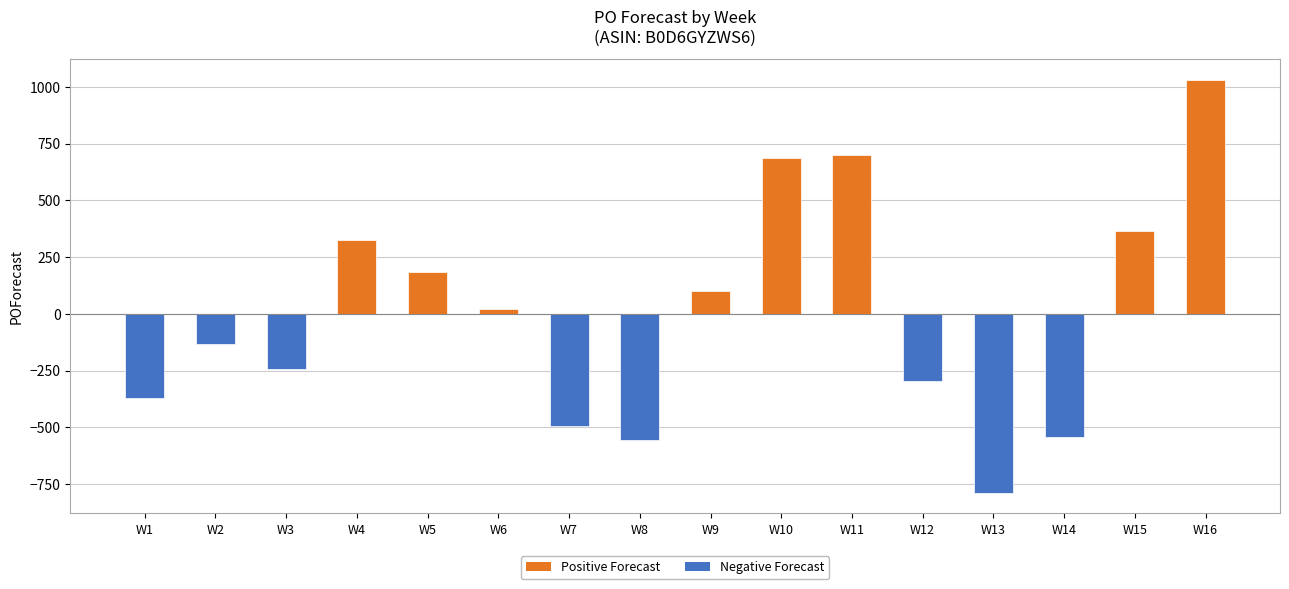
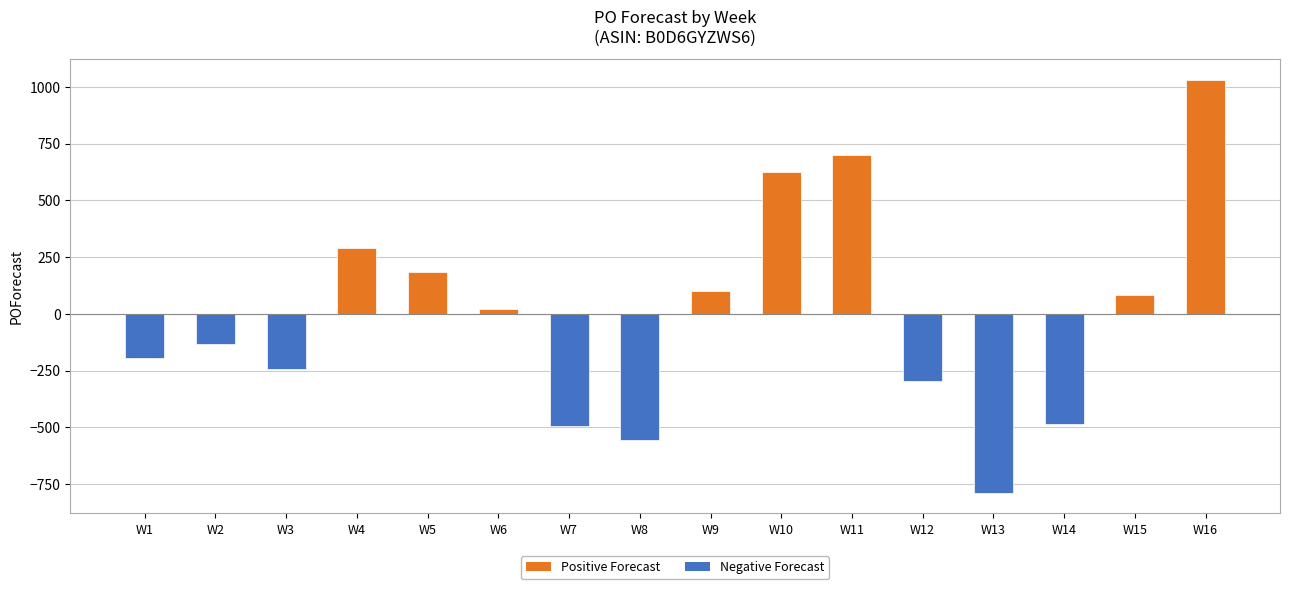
W1: -370 -> -190
W4: 320 -> 290
W10: 690 -> 620
W14: -540 -> -490
W15: 360 -> 90
